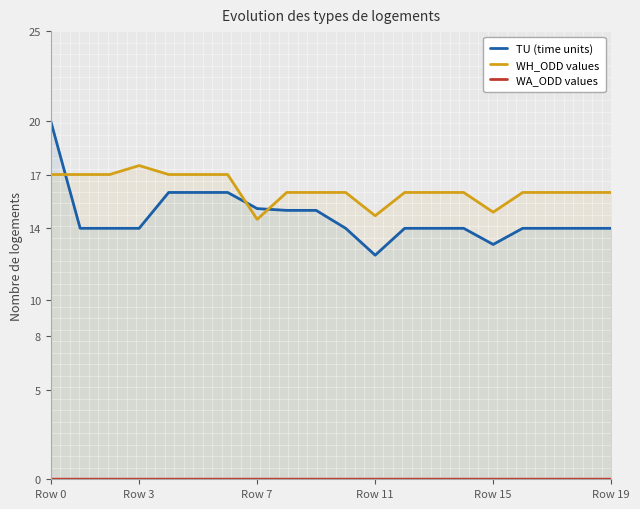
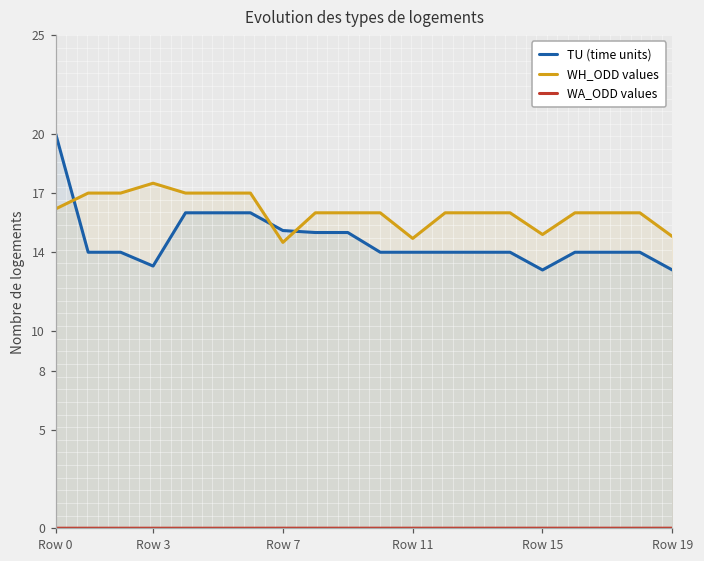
WH_ODD values, Row 0: 17.0 -> 16.2
TU (time units), Row 3: 14.0 -> 13.3
TU (time units), Row 11: 12.5 -> 14.0
TU (time units), Row 19: 14.0 -> 13.1
WH_ODD values, Row 19: 16.0 -> 14.8
